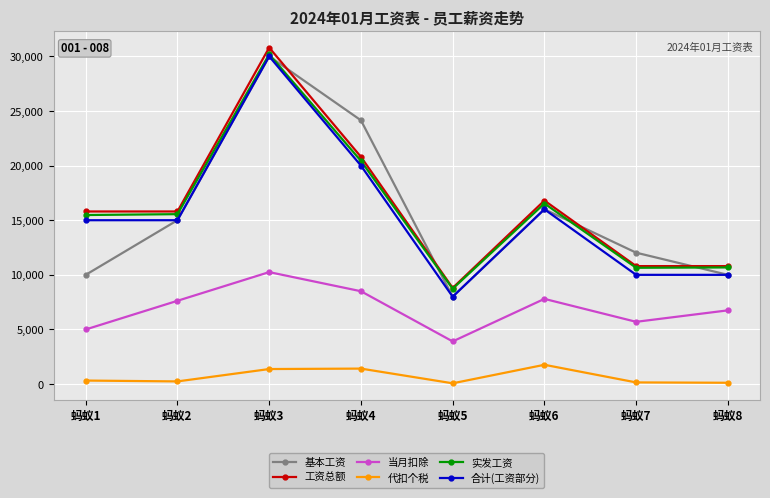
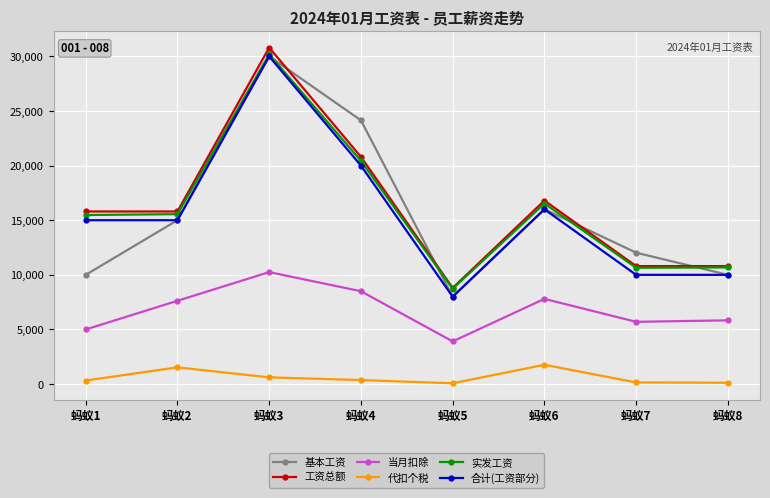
代扣个税, 蚂蚁2: 200 -> 1,500
代扣个税, 蚂蚁3: 1,400 -> 600
代扣个税, 蚂蚁4: 1,400 -> 400
当月扣除, 蚂蚁8: 6,800 -> 5,800
